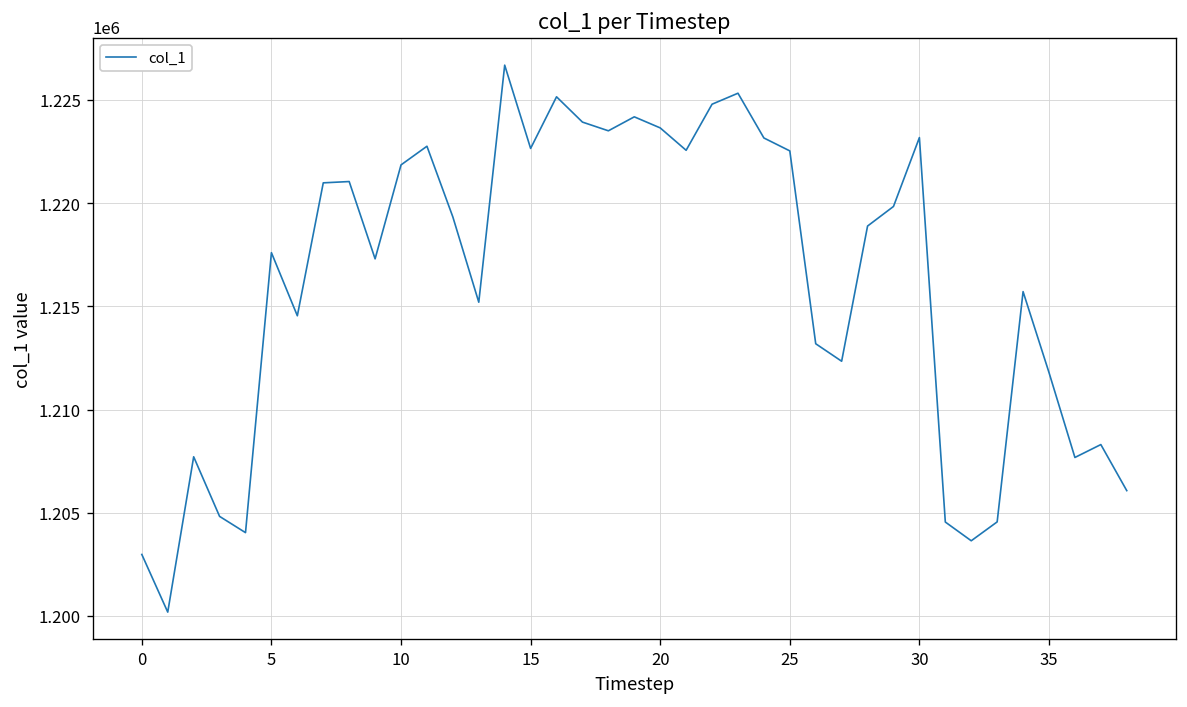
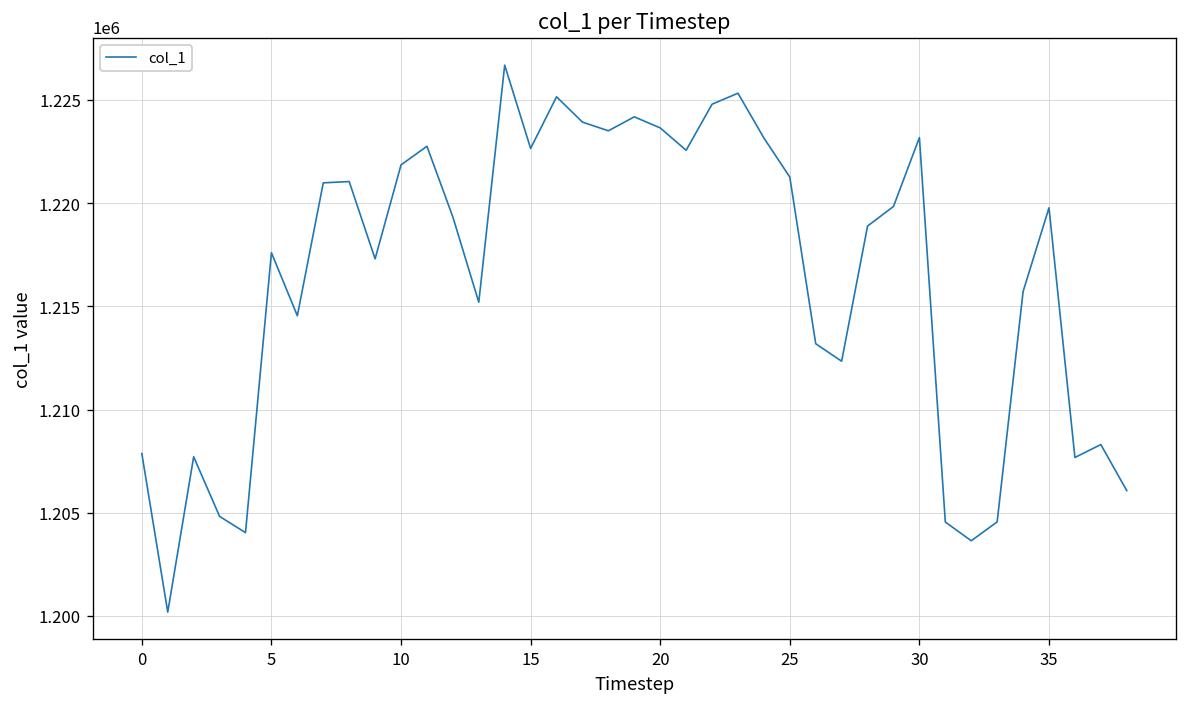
0: 1203000 -> 1207900
25: 1222500 -> 1221300
35: 1211800 -> 1219800
